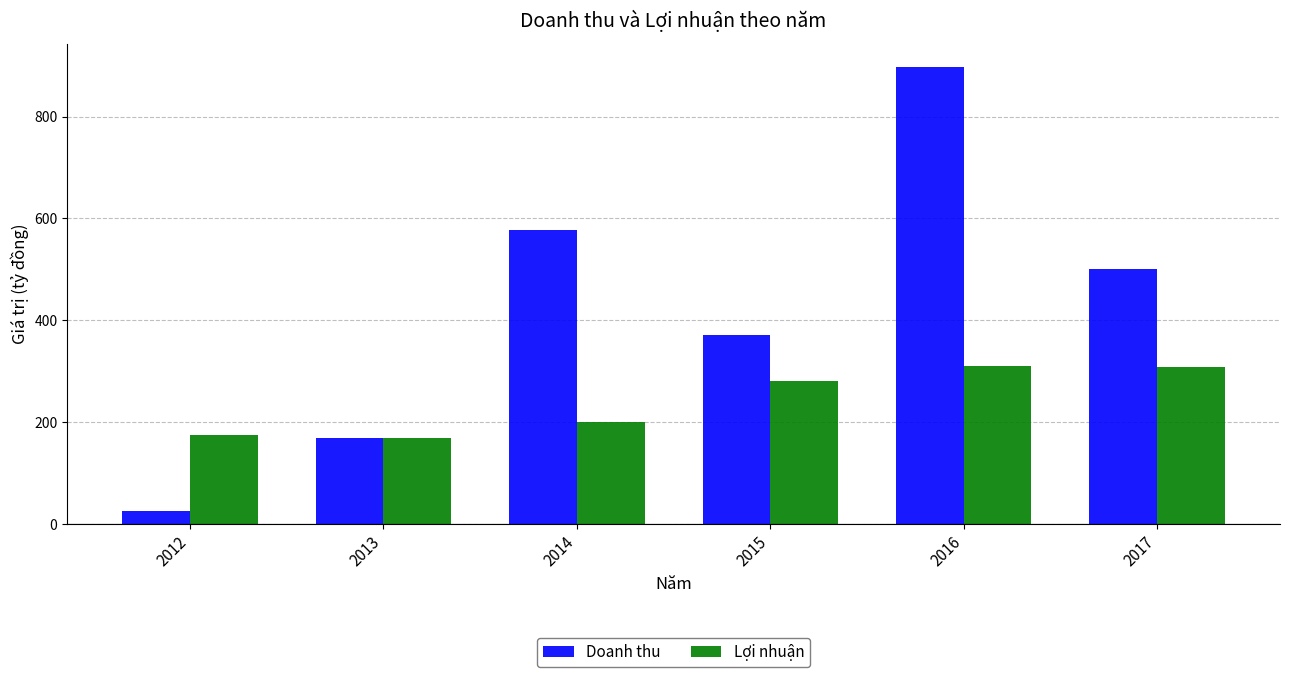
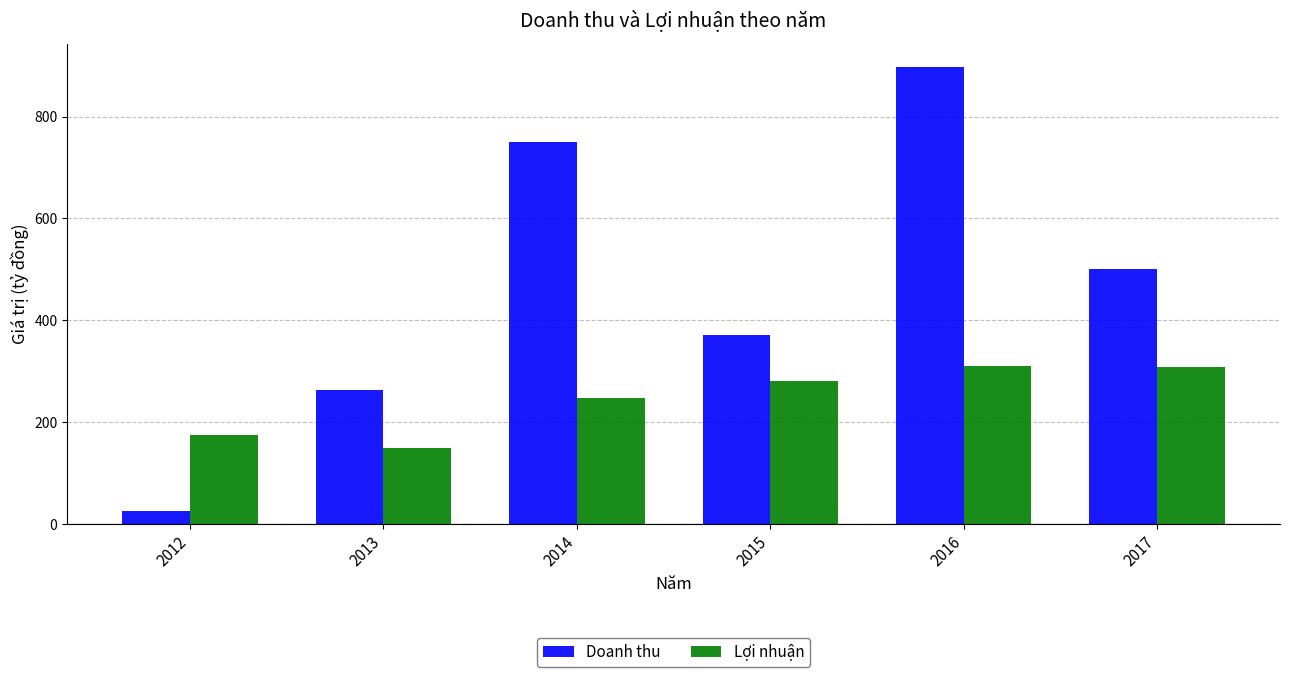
Doanh thu, 2013: 170 -> 260
Lợi nhuận, 2013: 170 -> 150
Doanh thu, 2014: 580 -> 750
Lợi nhuận, 2014: 200 -> 250
